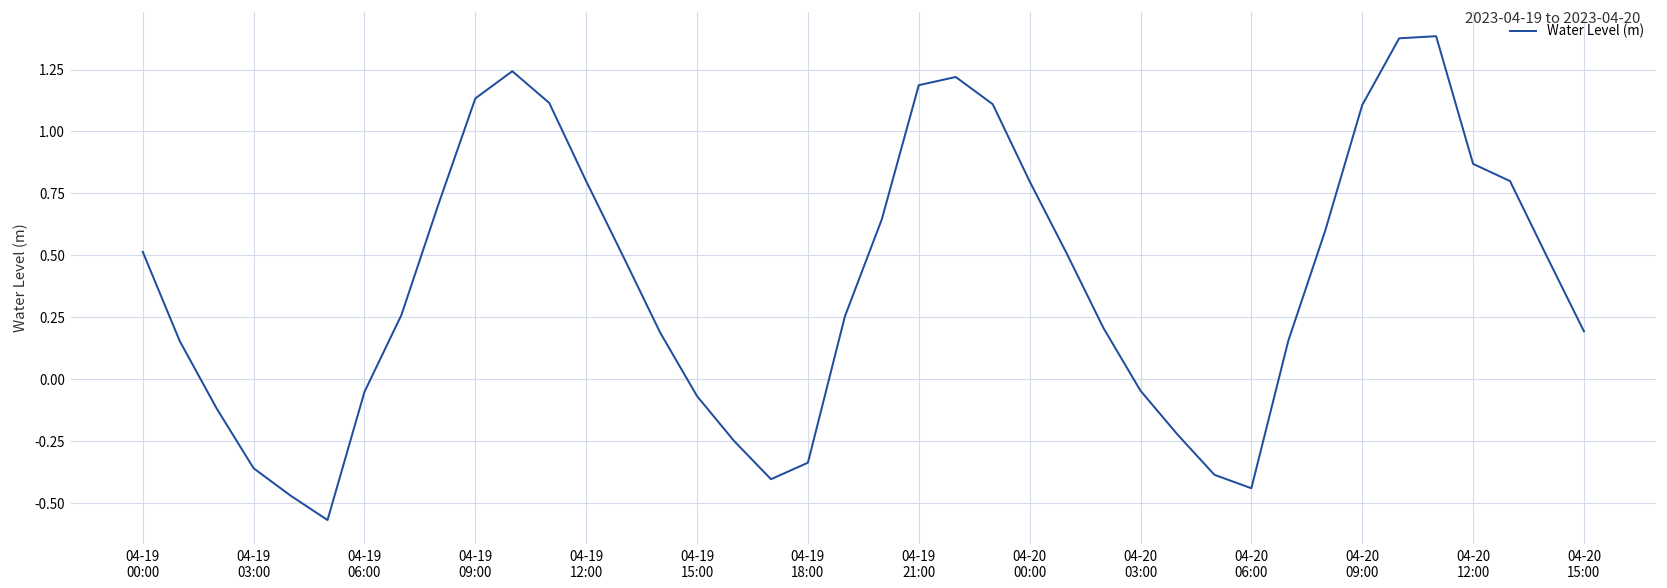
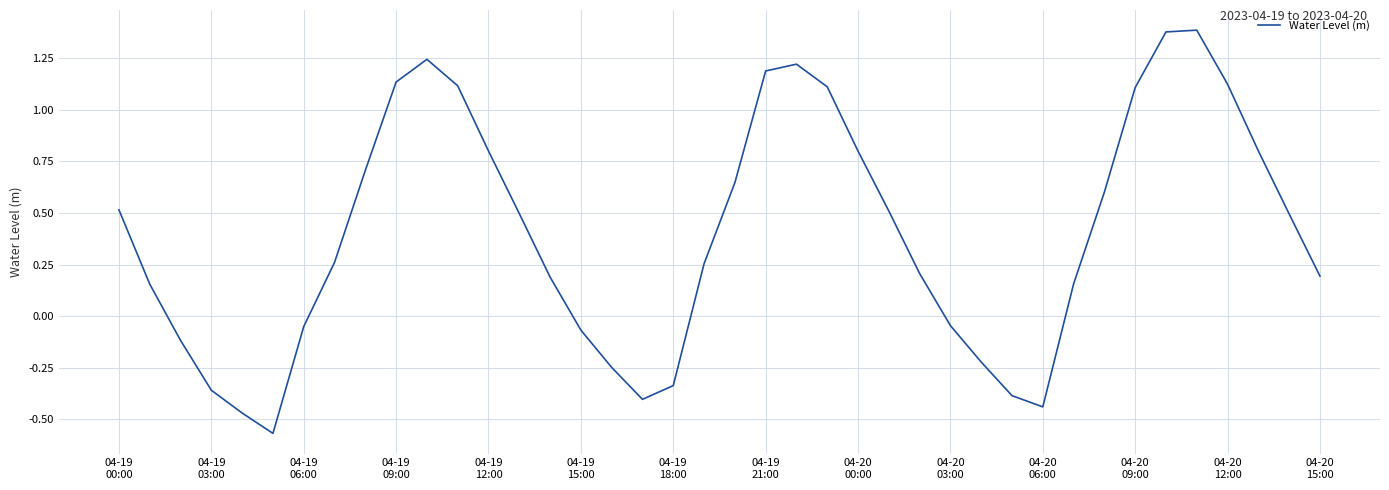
04-20 12:00: 0.87 -> 1.12
